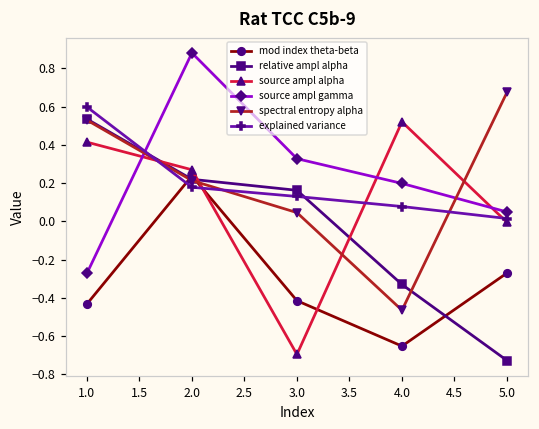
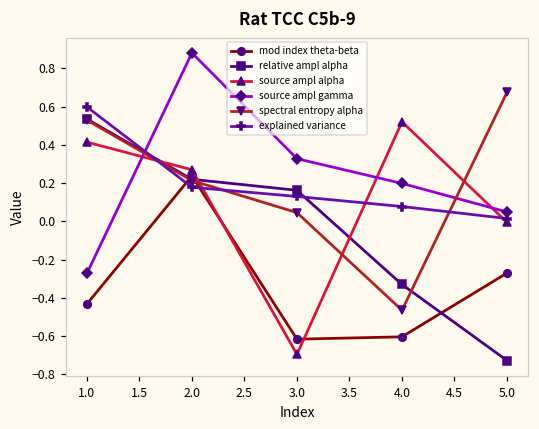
mod index theta-beta, 3.0: -0.41 -> -0.62
mod index theta-beta, 4.0: -0.65 -> -0.60
